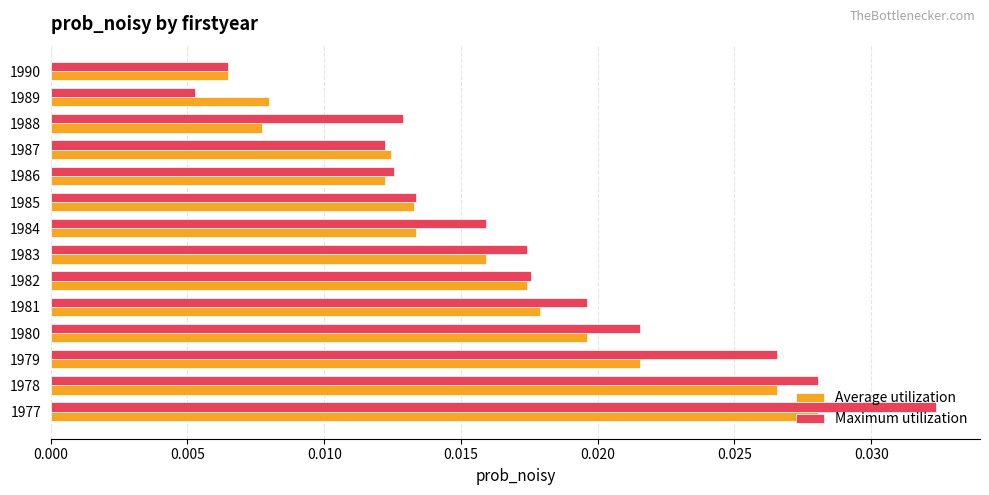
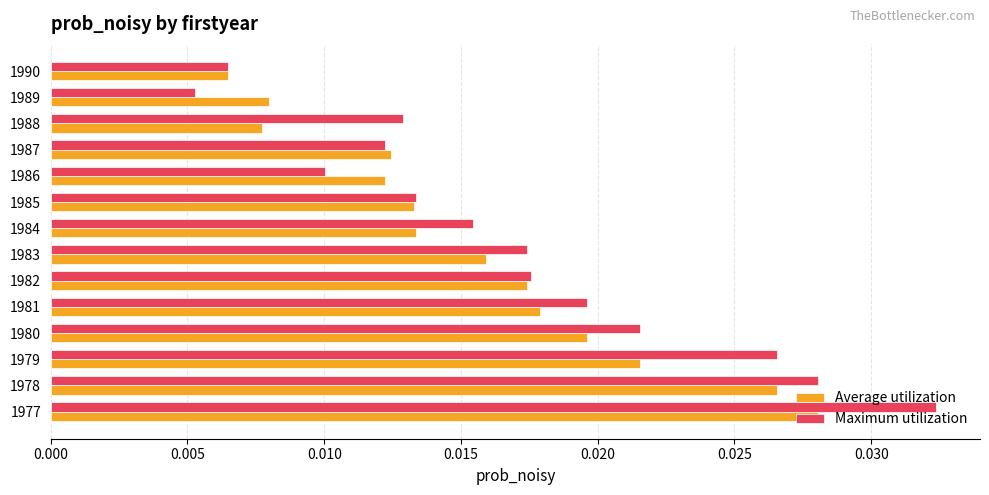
Maximum utilization, 1986: 0.0126 -> 0.0100
Maximum utilization, 1984: 0.0159 -> 0.0154
